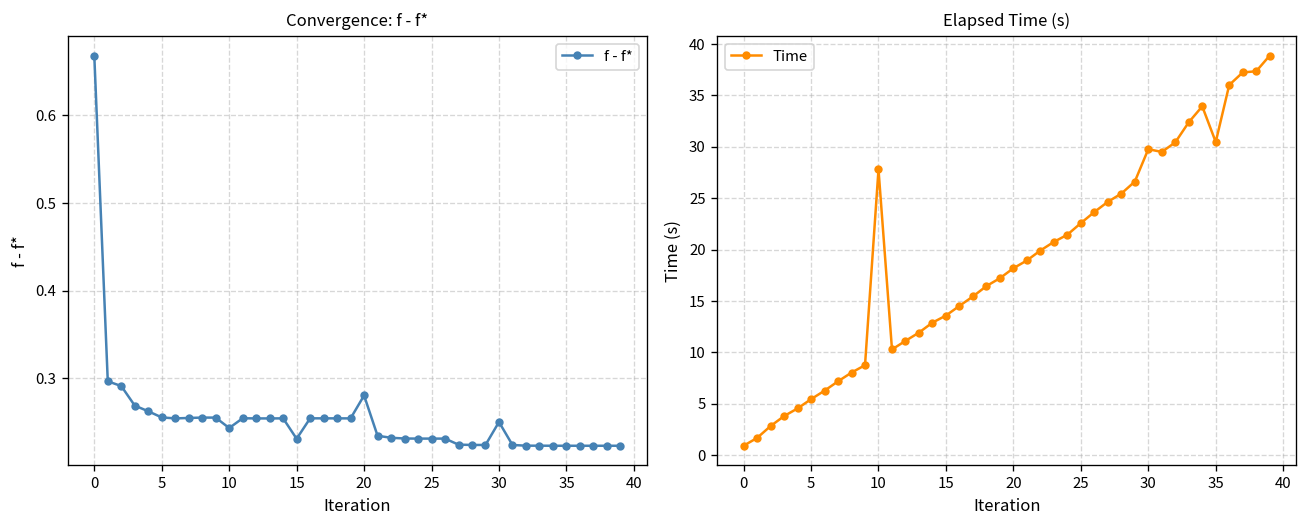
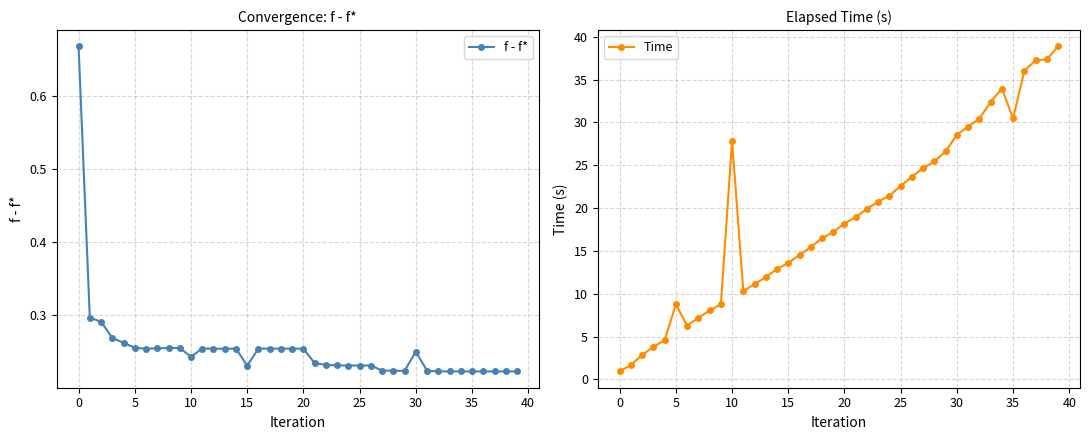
Convergence: f - f*, 20: 0.28 -> 0.25
Elapsed Time (s), 5: 5 -> 9
Elapsed Time (s), 30: 30 -> 29
